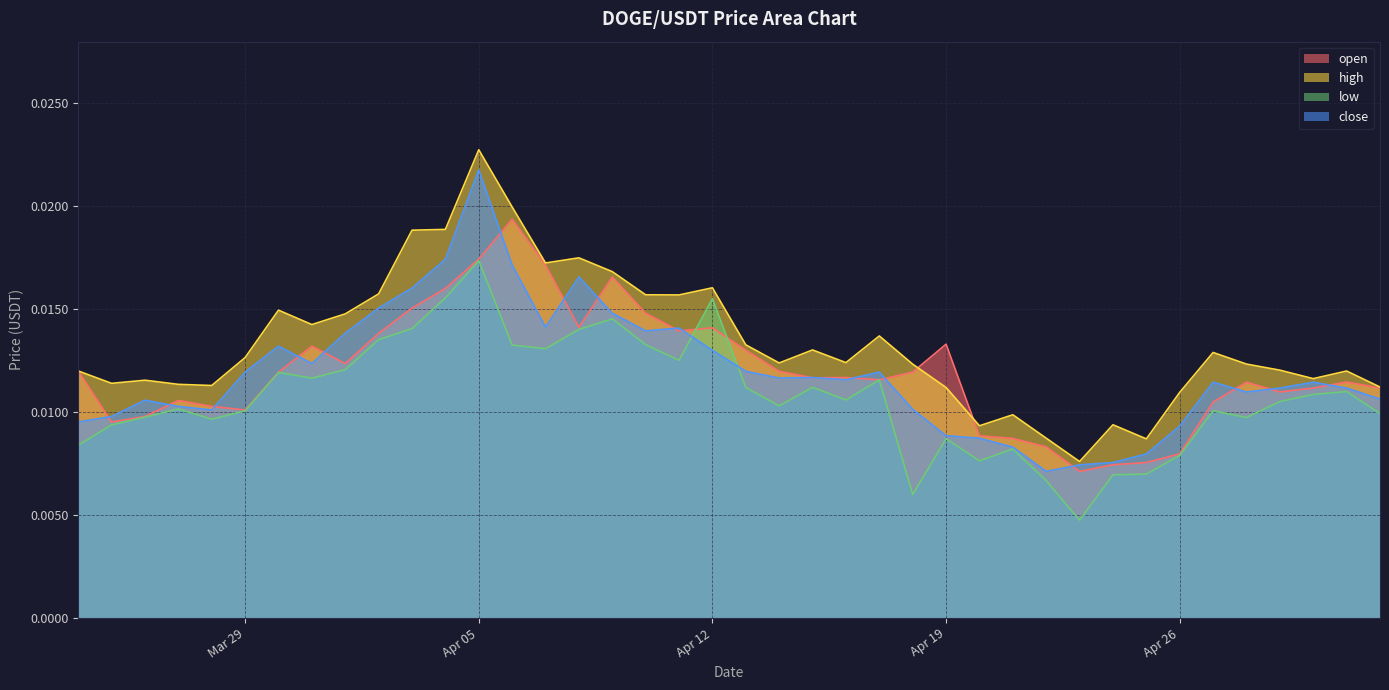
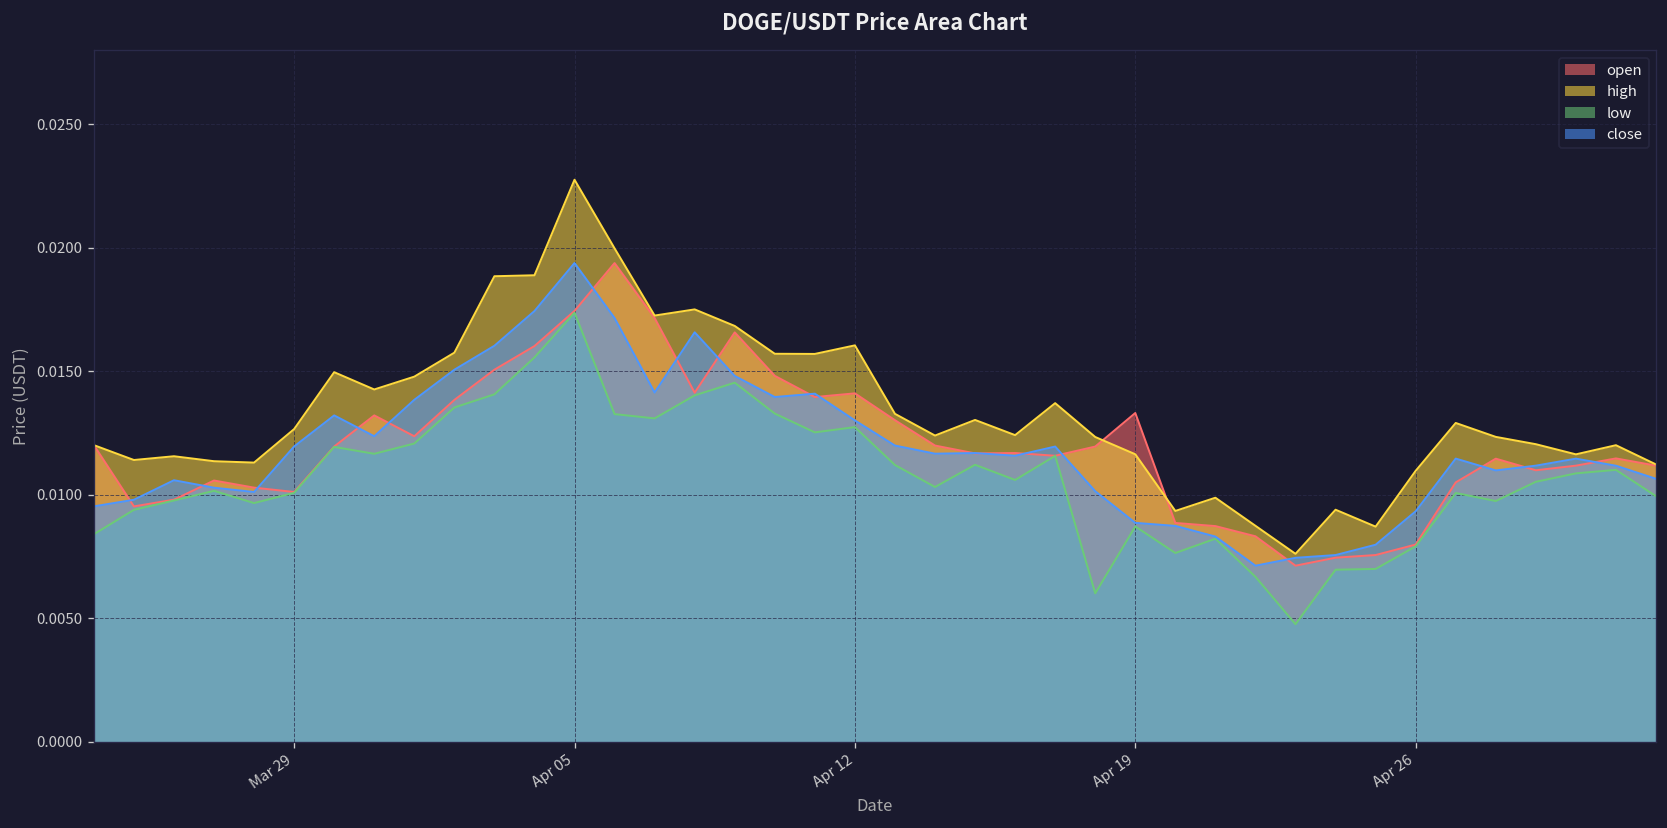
close, Apr 05: 0.0218 -> 0.0194
low, Apr 12: 0.0155 -> 0.0127
high, Apr 19: 0.0112 -> 0.0116
